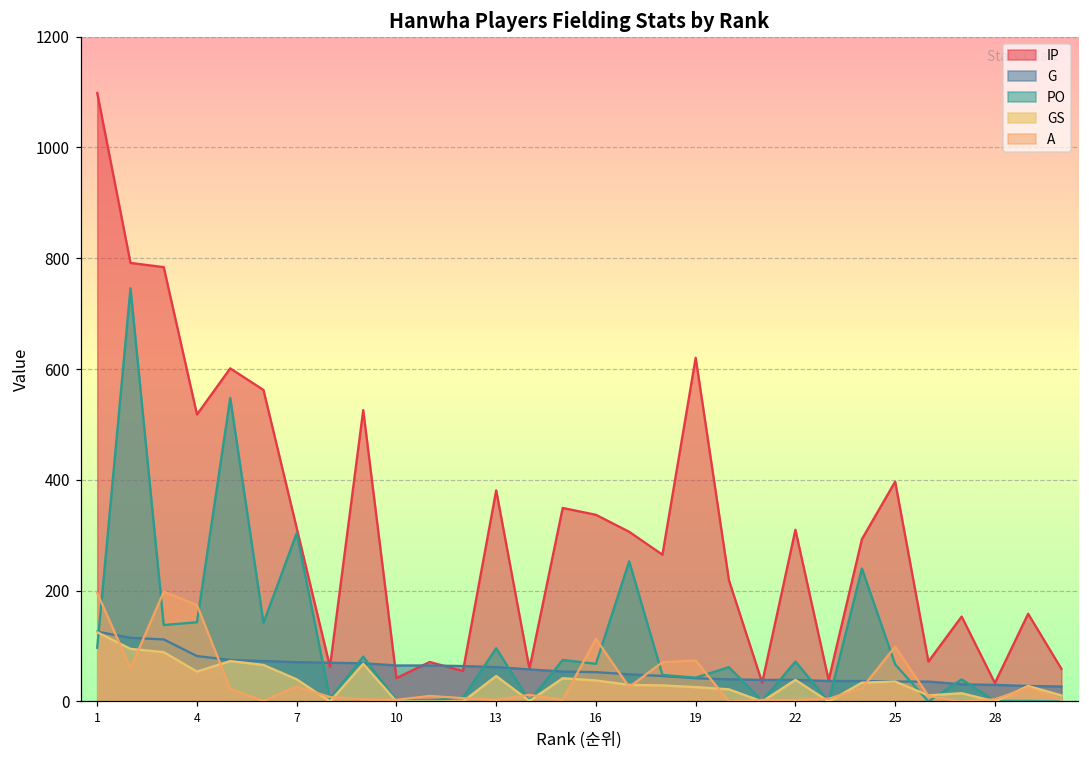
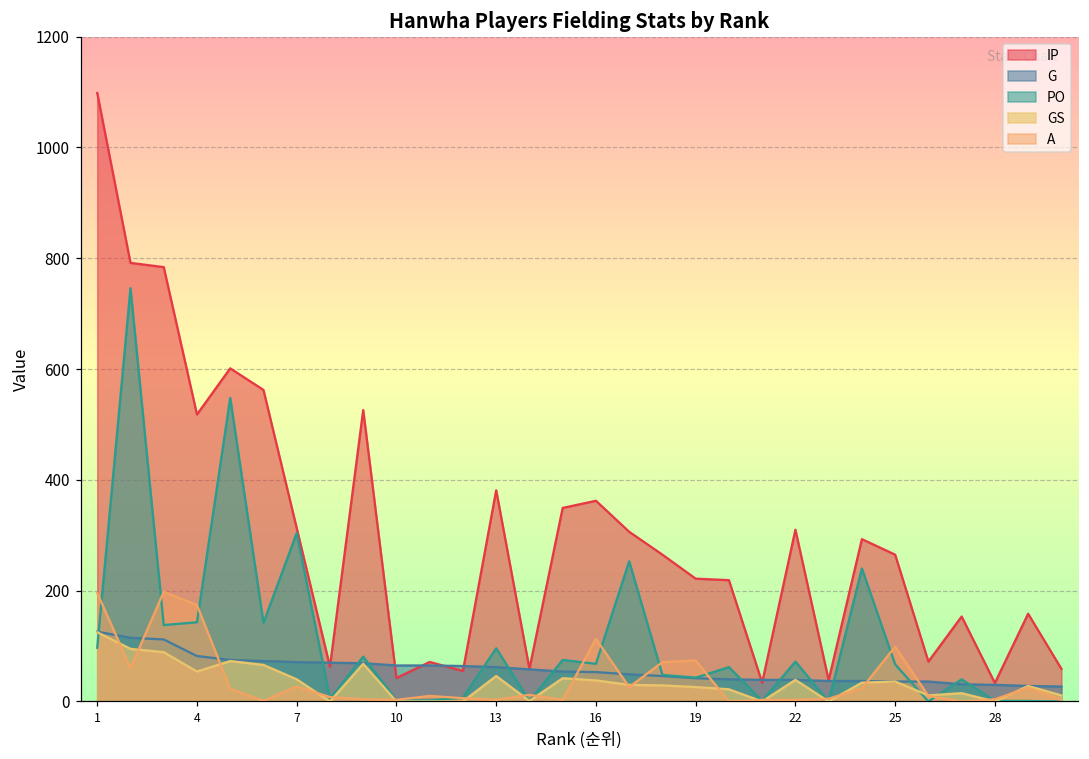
IP, 16: 340 -> 360
IP, 19: 620 -> 220
IP, 25: 400 -> 270
